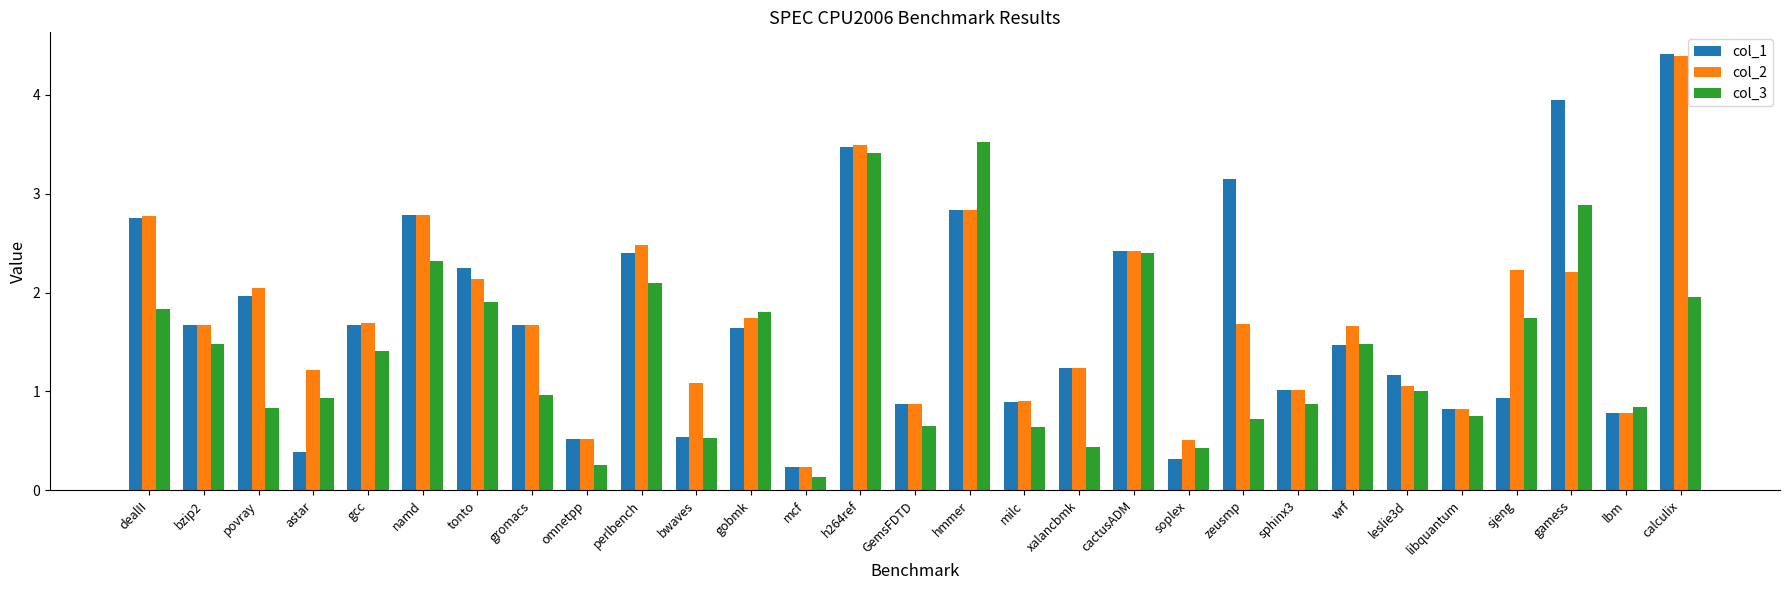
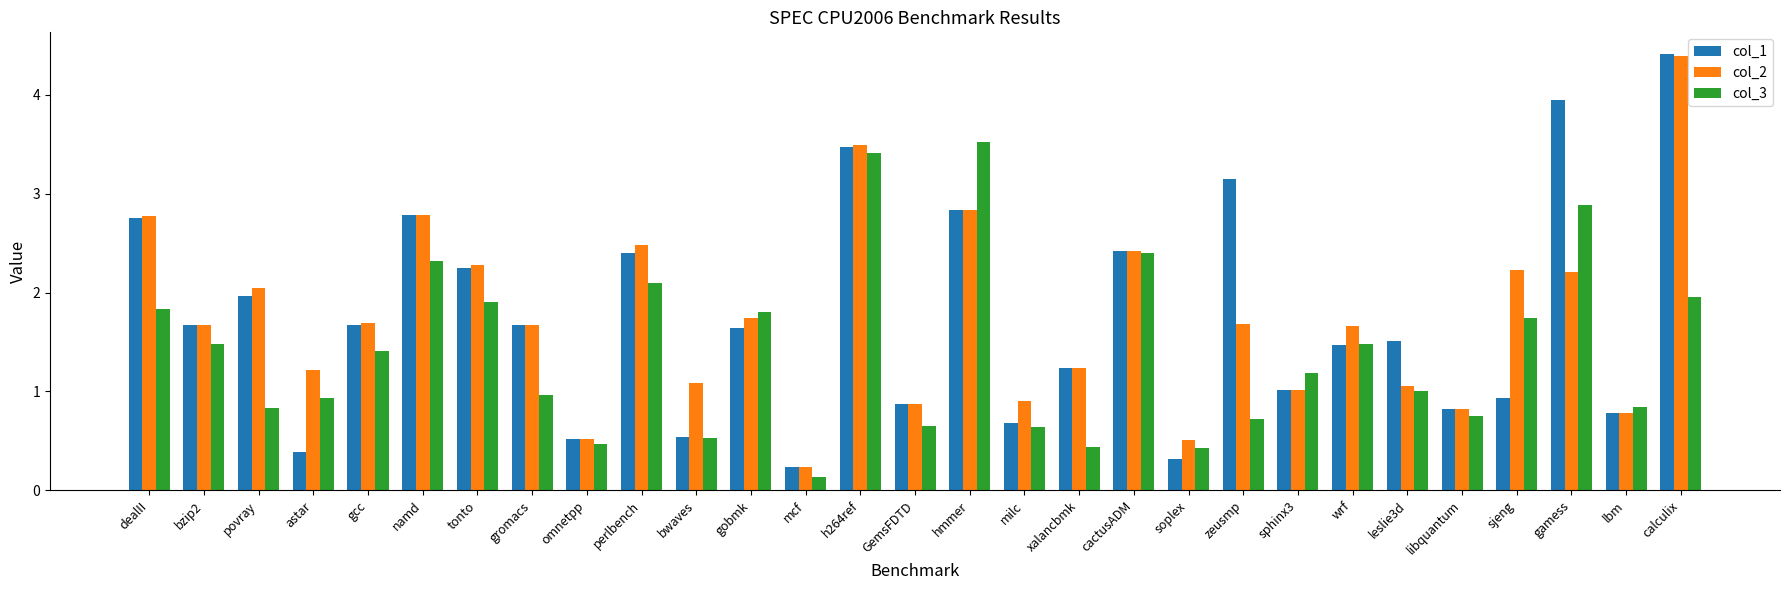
col_2, tonto: 2.1 -> 2.3
col_3, omnetpp: 0.3 -> 0.5
col_1, milc: 0.9 -> 0.7
col_3, sphinx3: 0.9 -> 1.2
col_1, leslie3d: 1.2 -> 1.5
